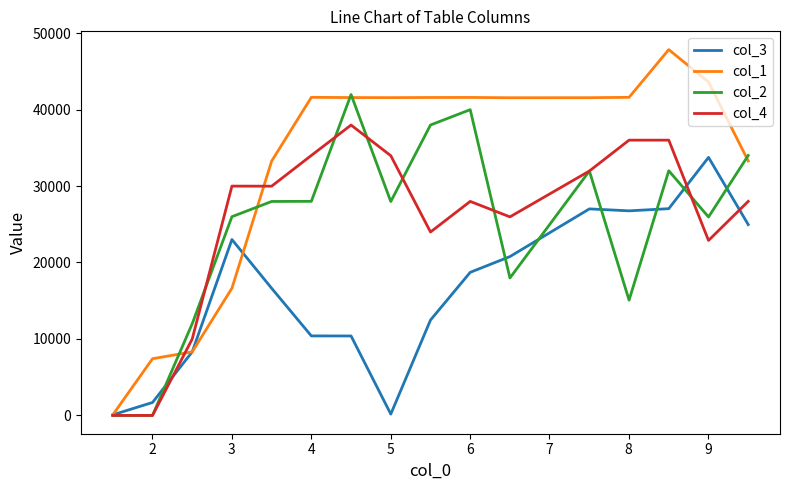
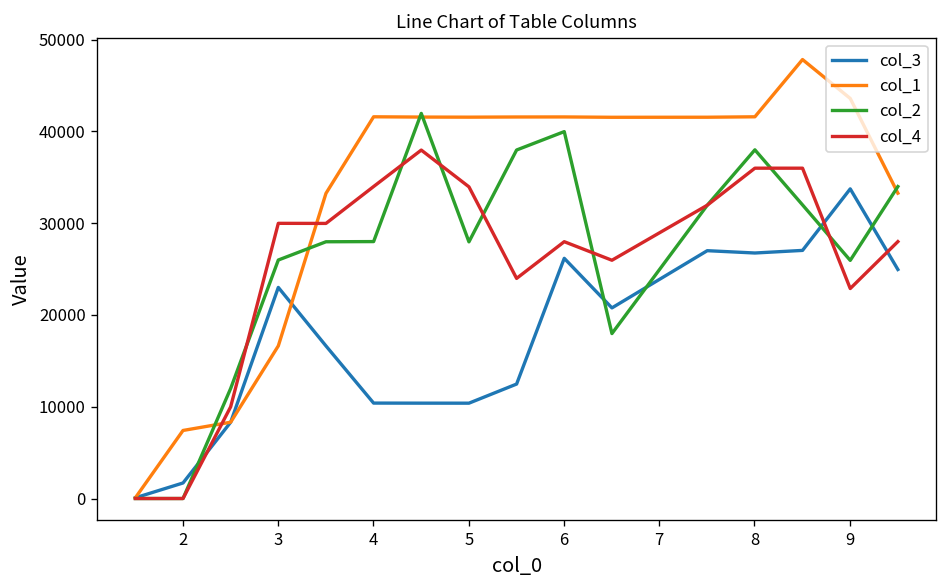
col_3, 5: 0 -> 10000
col_3, 6: 19000 -> 26000
col_2, 8: 15000 -> 38000
